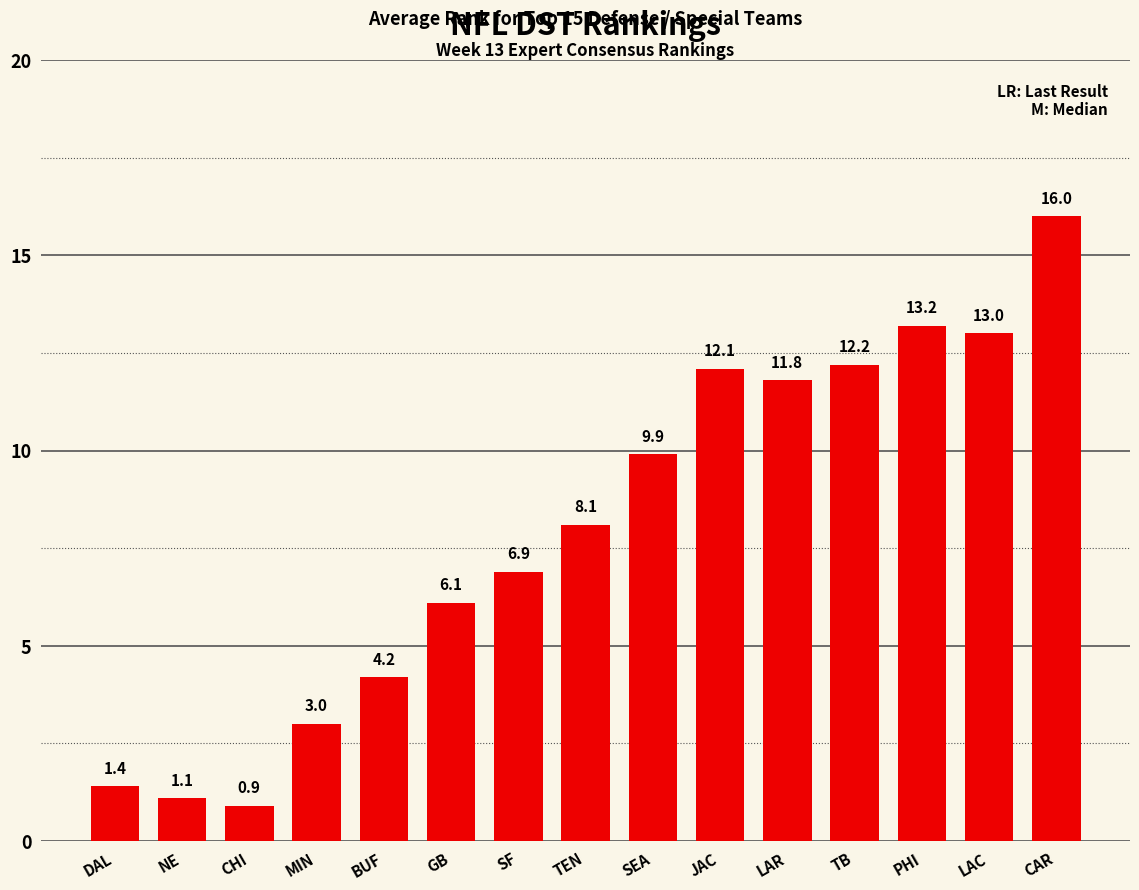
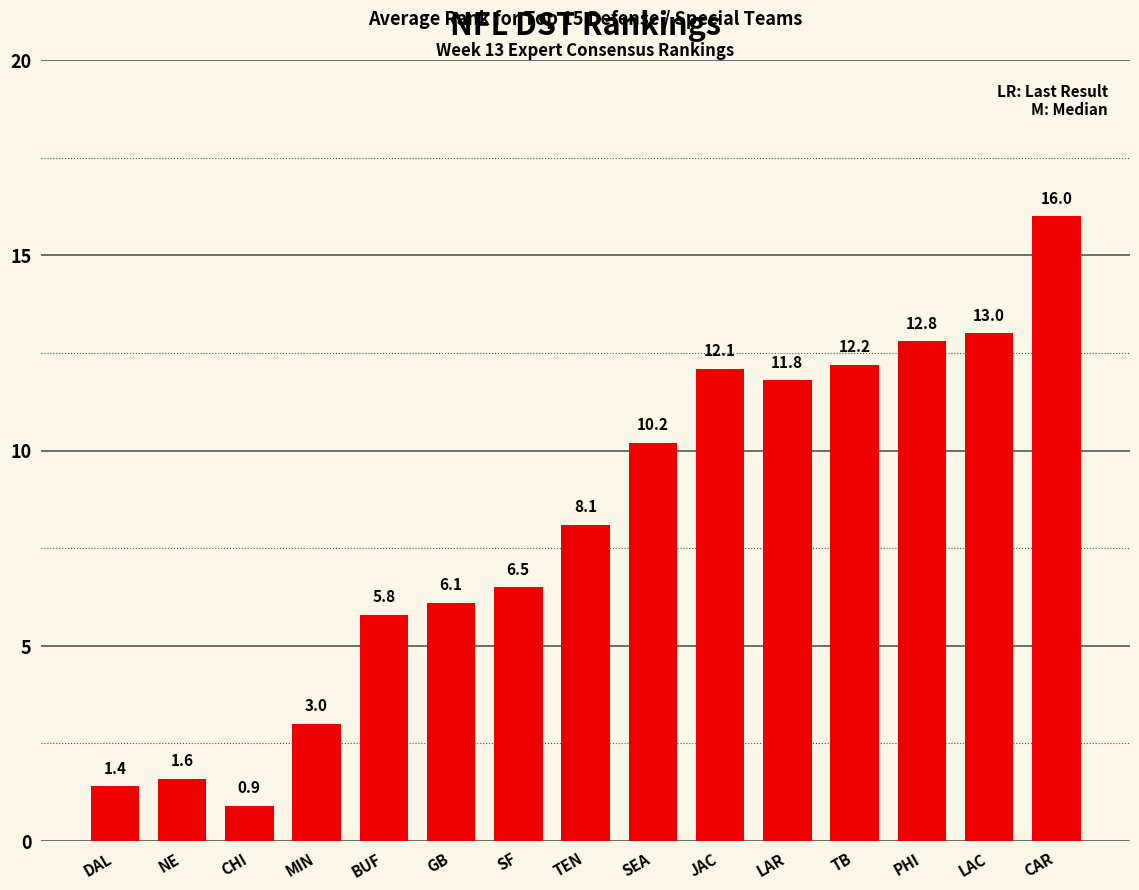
NE: 1.1 -> 1.6
BUF: 4.2 -> 5.8
SF: 6.9 -> 6.5
SEA: 9.9 -> 10.2
PHI: 13.2 -> 12.8
